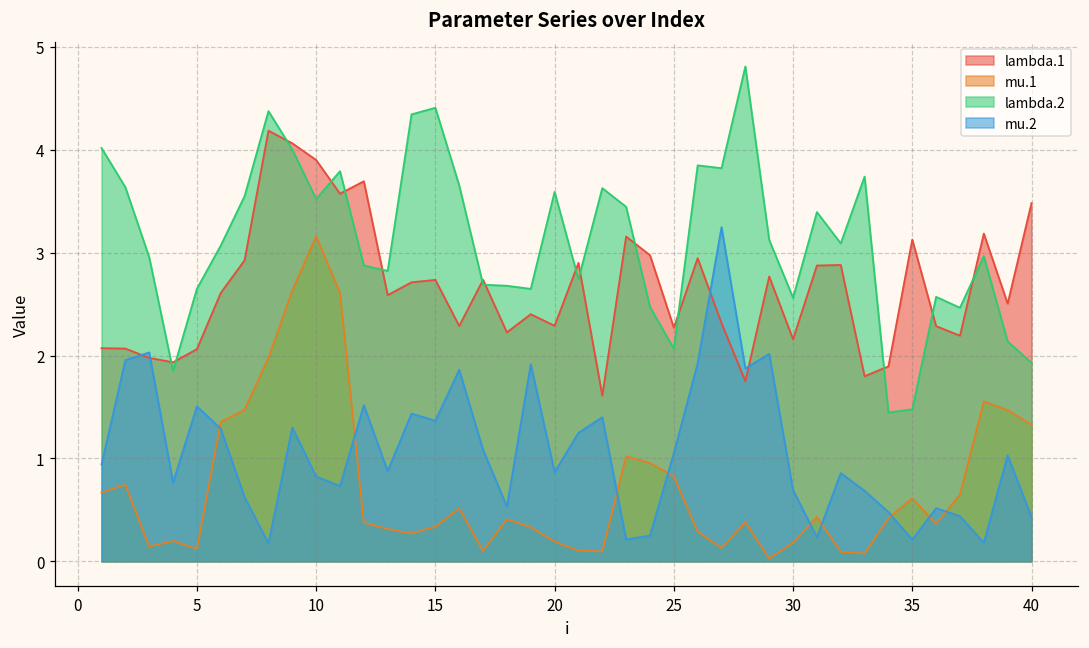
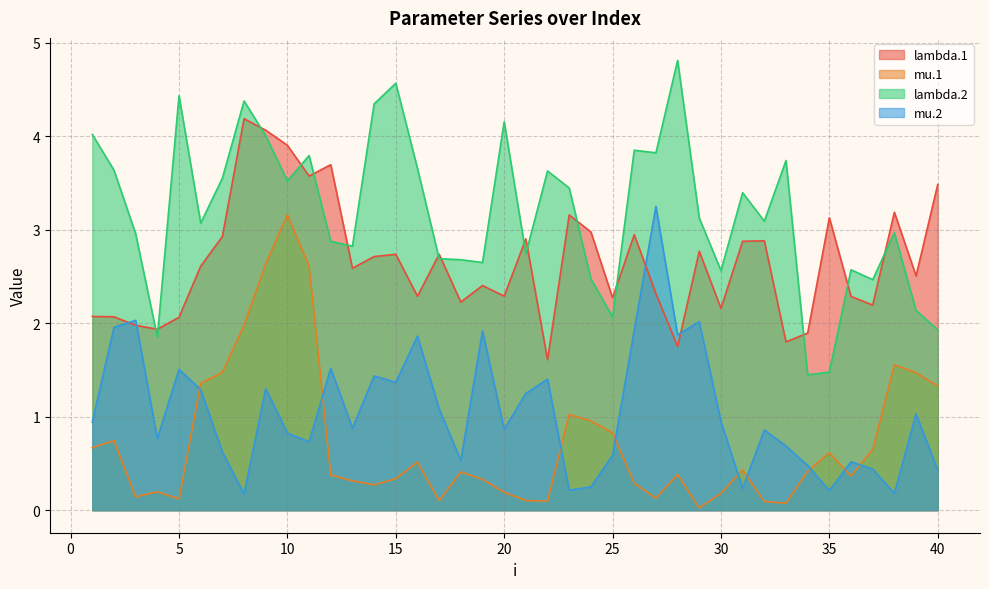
lambda.2, 5: 2.6 -> 4.4
lambda.2, 15: 4.4 -> 4.6
lambda.2, 20: 3.6 -> 4.2
mu.2, 25: 1.1 -> 0.6
mu.2, 30: 0.7 -> 0.9
